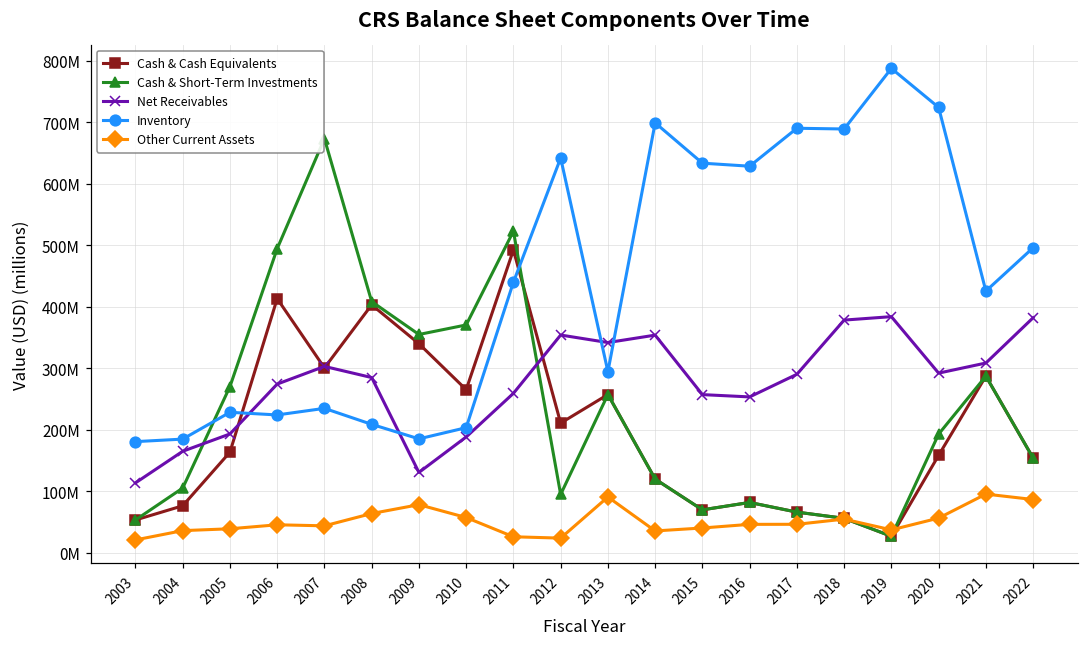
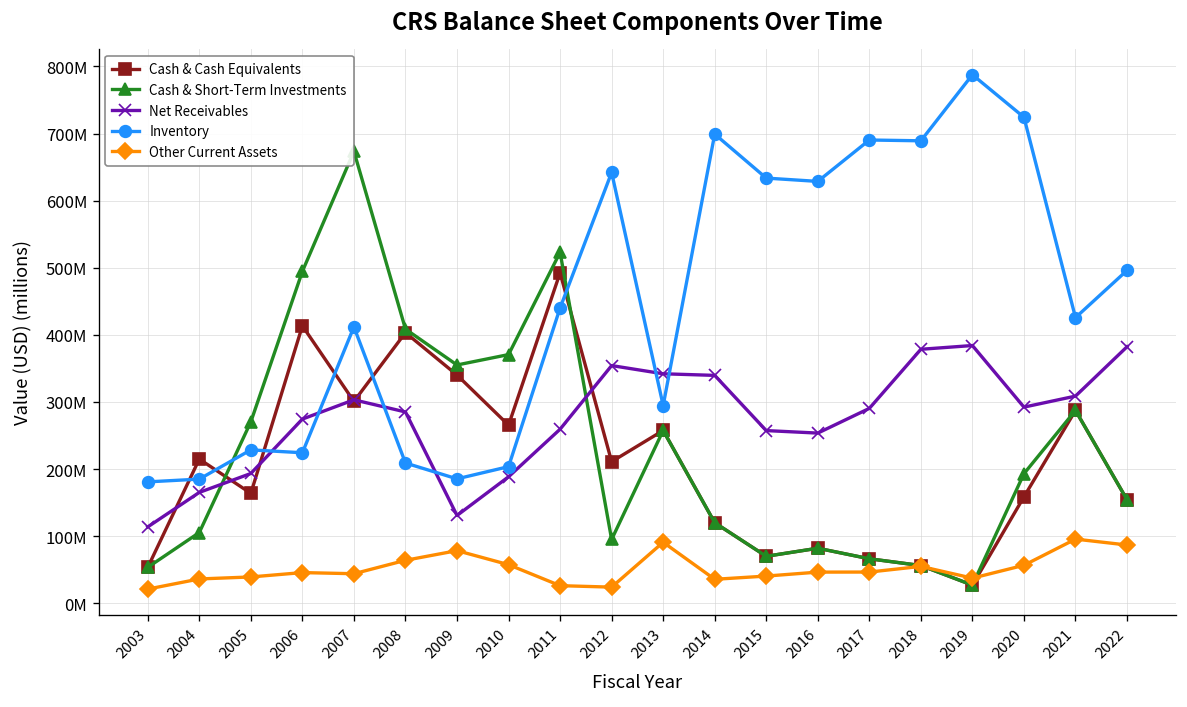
Cash & Cash Equivalents, 2004: 80000000 -> 210000000
Inventory, 2007: 240000000 -> 410000000
Net Receivables, 2014: 350000000 -> 340000000
